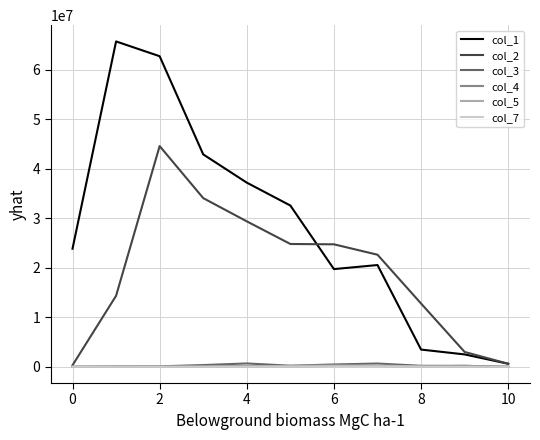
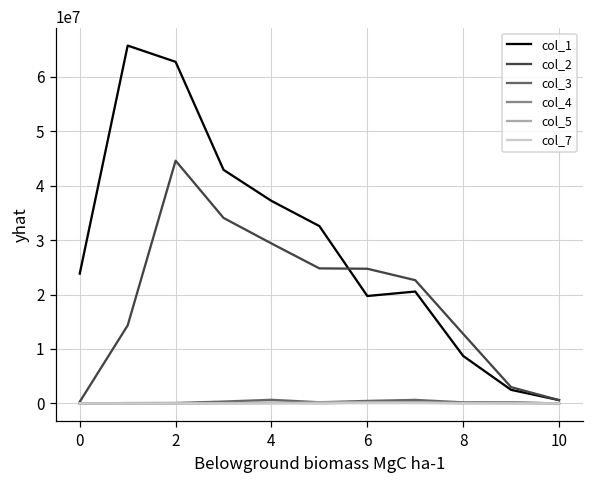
col_1, 8: 3000000 -> 9000000
